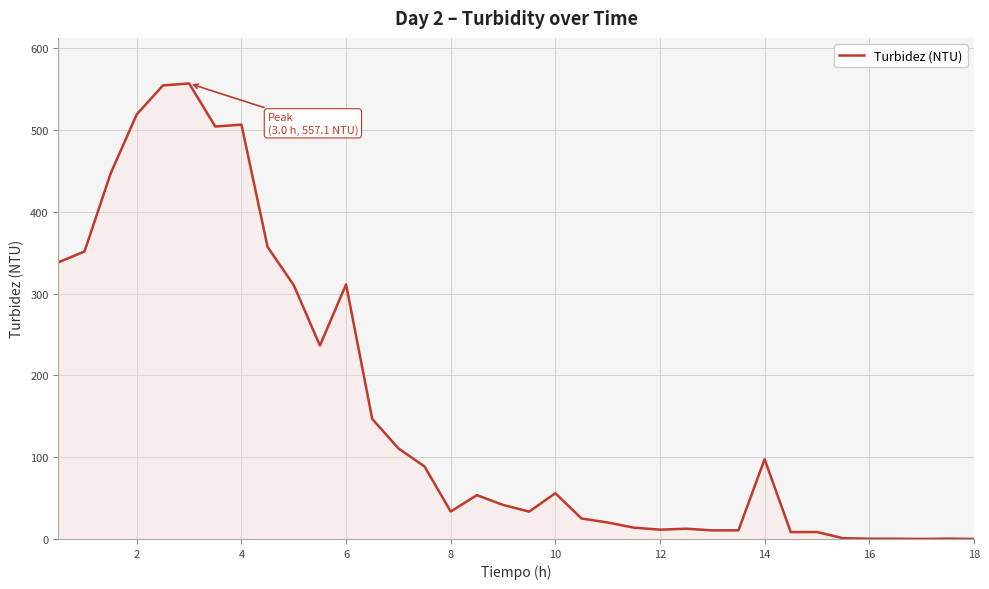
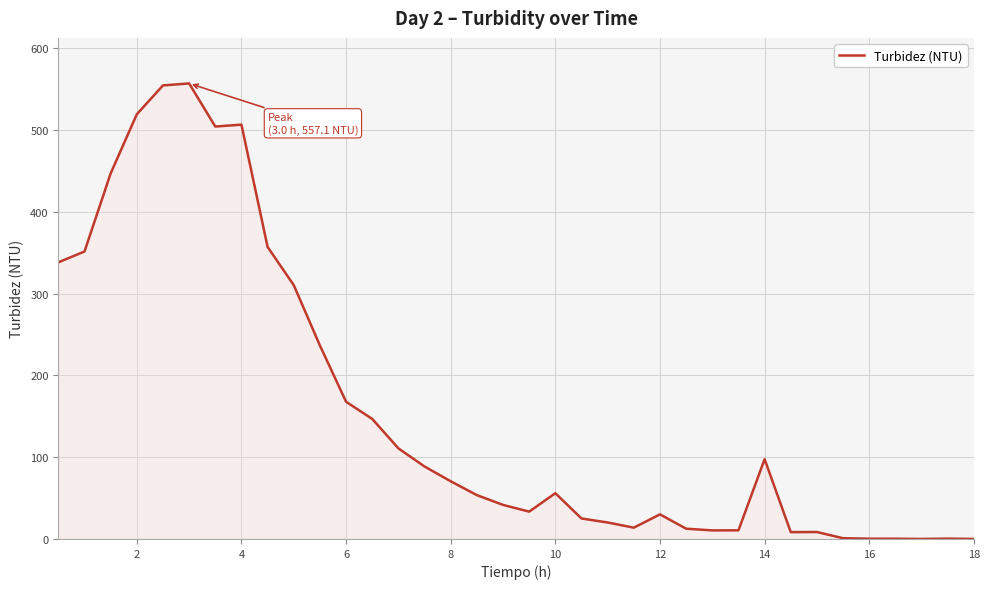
6: 310 -> 170
8: 30 -> 70
12: 10 -> 30
